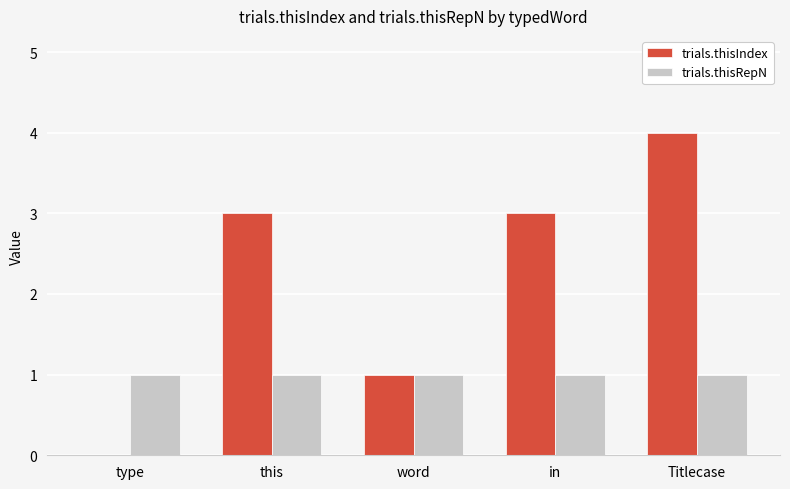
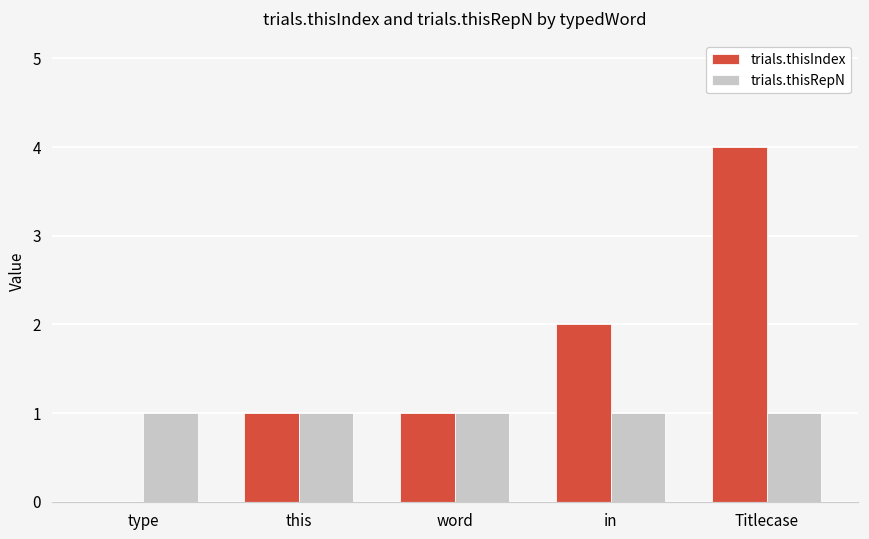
trials.thisIndex, this: 3 -> 1
trials.thisIndex, in: 3 -> 2
